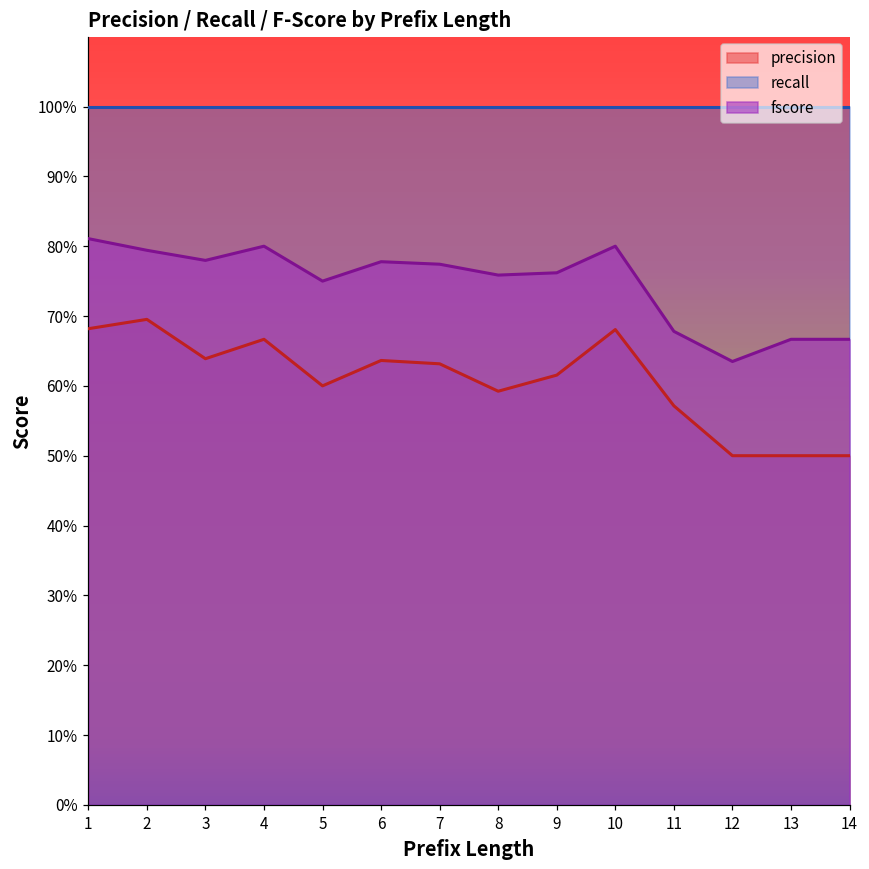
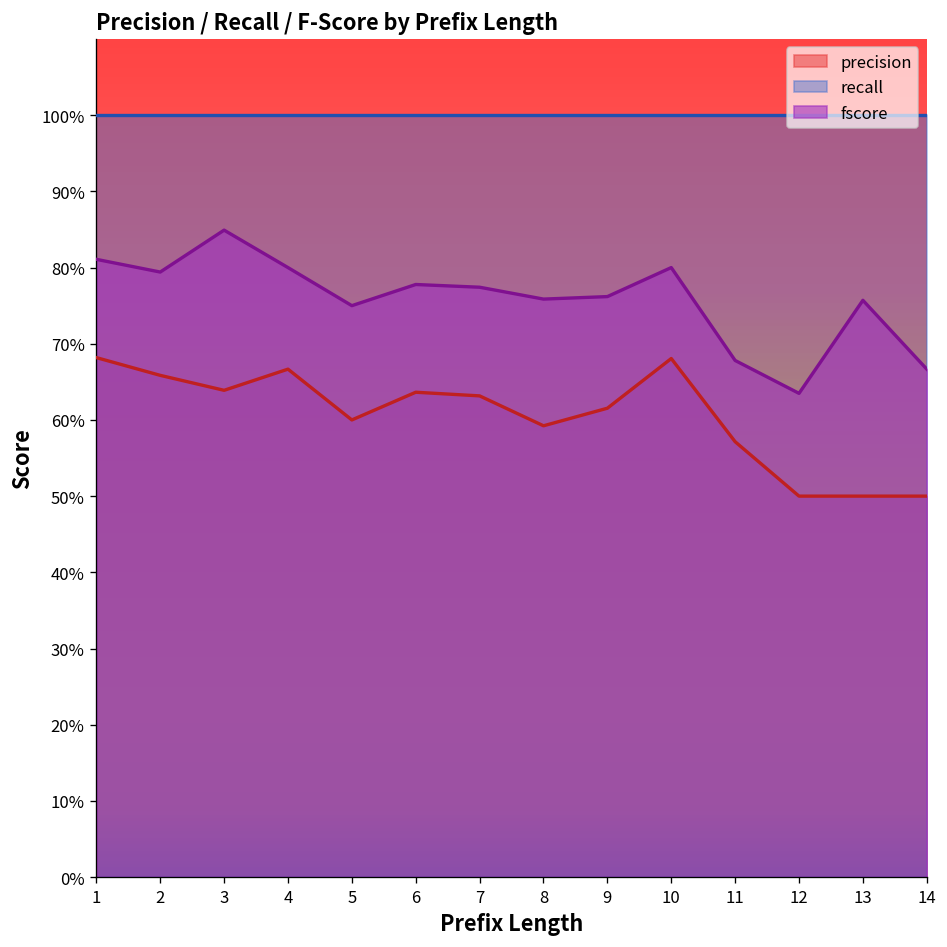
precision, 2: 70% -> 66%
fscore, 3: 78% -> 85%
fscore, 13: 67% -> 76%
